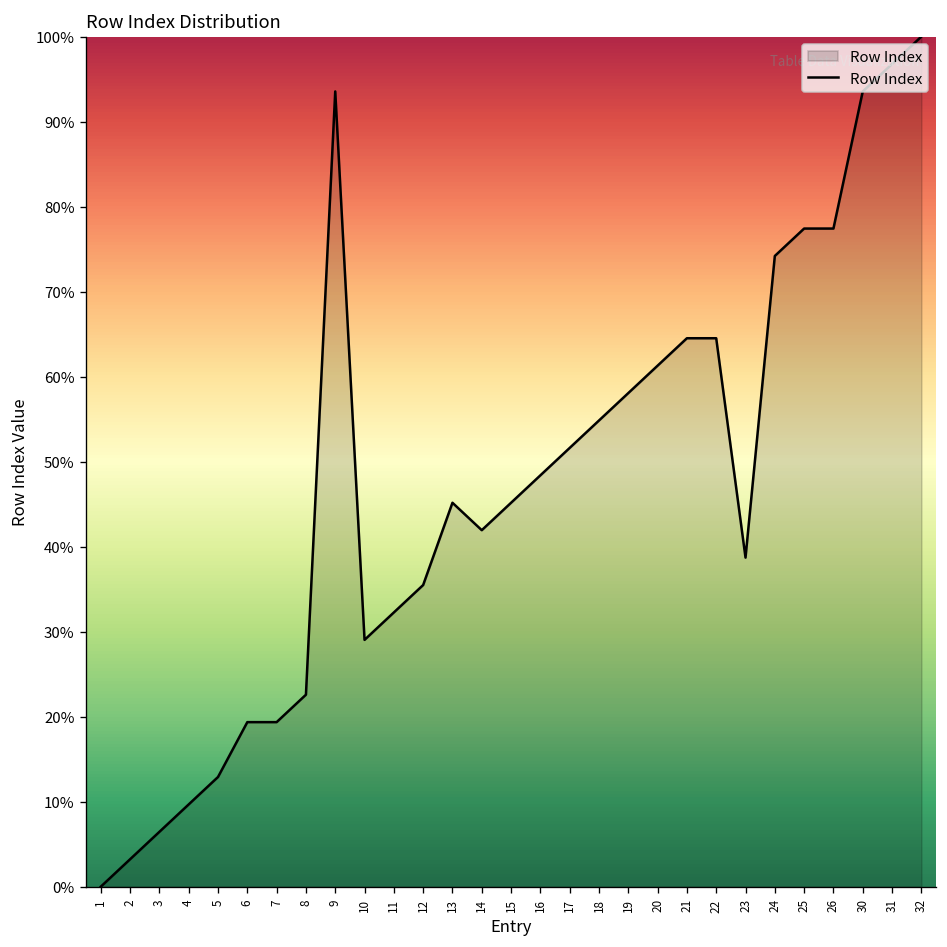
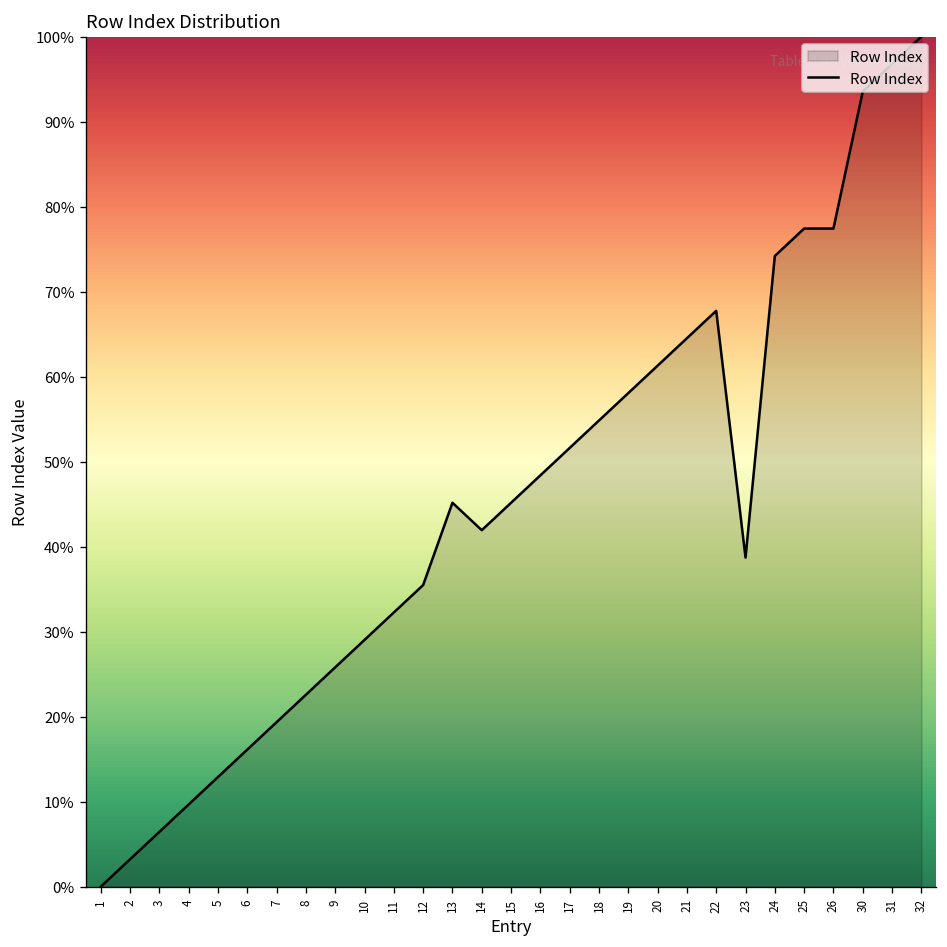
6: 19% -> 16%
9: 94% -> 26%
22: 65% -> 68%
